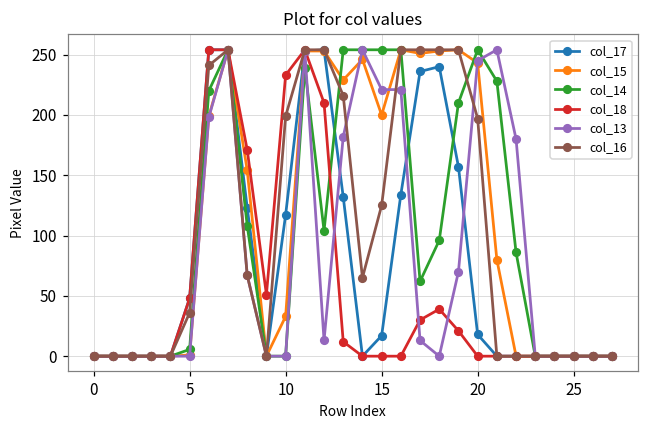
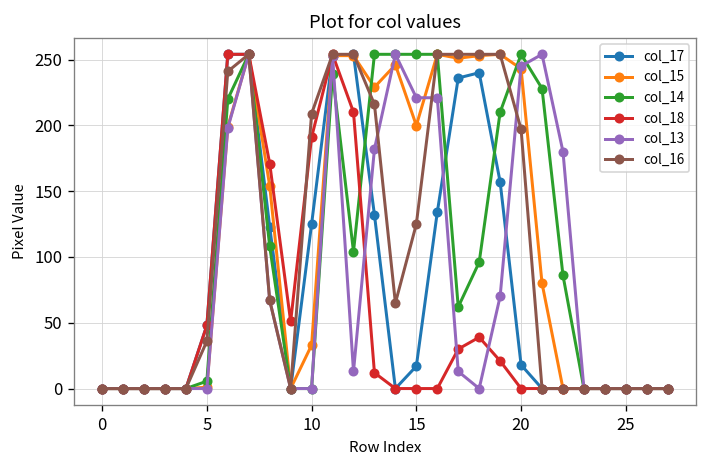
col_17, 10: 117 -> 125
col_18, 10: 233 -> 191
col_16, 10: 199 -> 209
